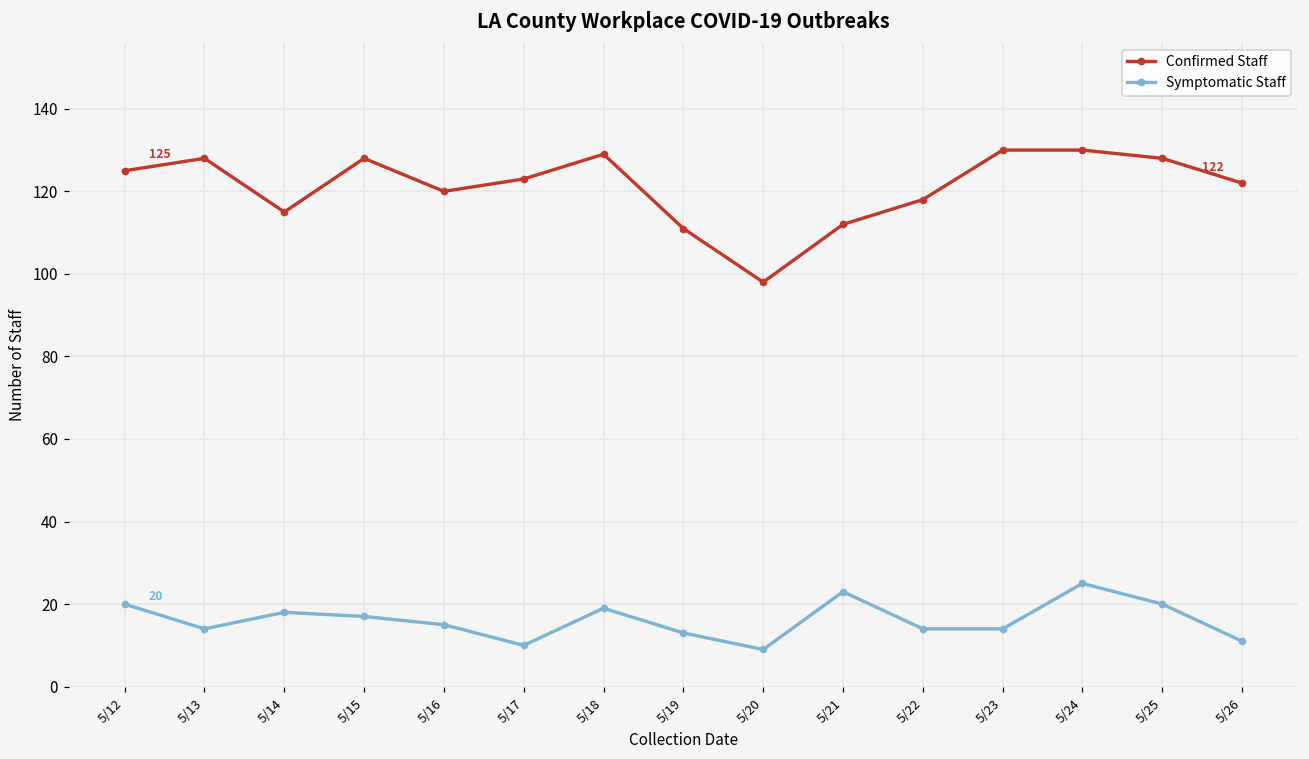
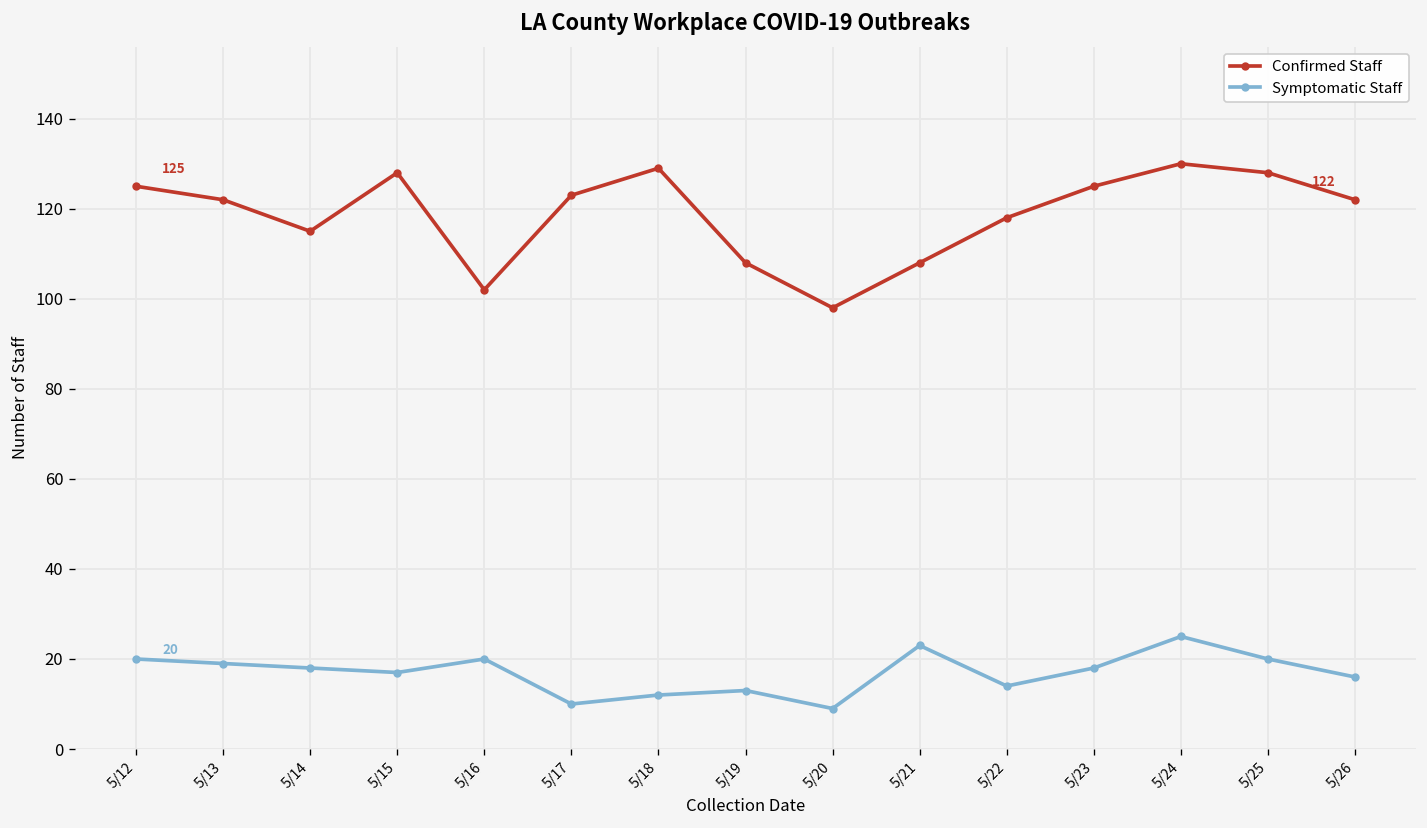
Confirmed Staff, 5/13: 128 -> 122
Symptomatic Staff, 5/13: 14 -> 19
Confirmed Staff, 5/16: 120 -> 102
Symptomatic Staff, 5/16: 15 -> 20
Symptomatic Staff, 5/18: 19 -> 12
Confirmed Staff, 5/19: 111 -> 108
Confirmed Staff, 5/21: 112 -> 108
Confirmed Staff, 5/23: 130 -> 125
Symptomatic Staff, 5/23: 14 -> 18
Symptomatic Staff, 5/26: 11 -> 16
